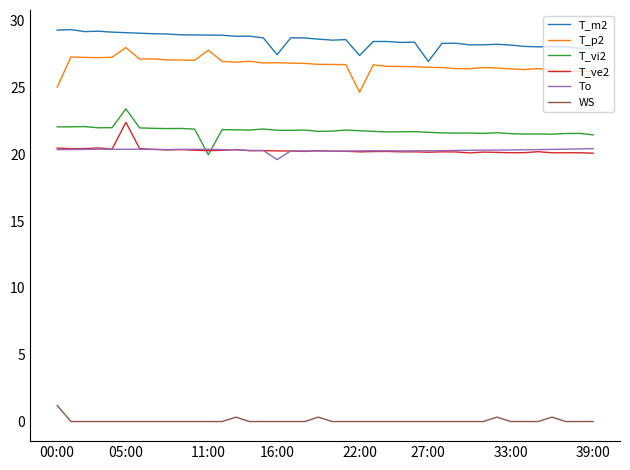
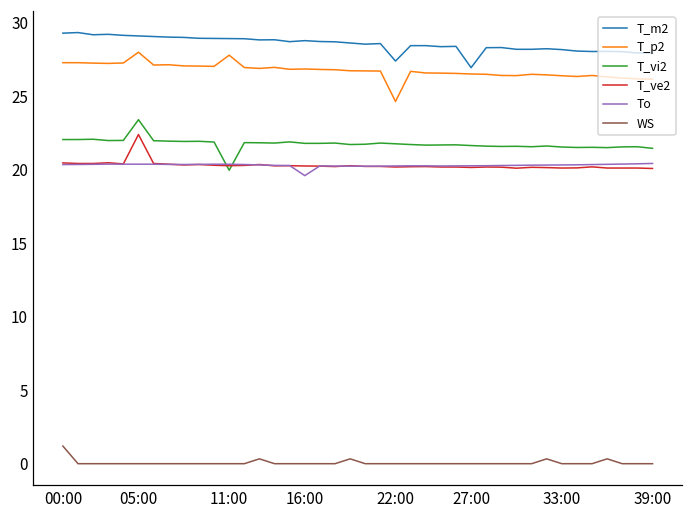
T_p2, 00:00: 25.0 -> 27.3
T_m2, 16:00: 27.5 -> 28.8
